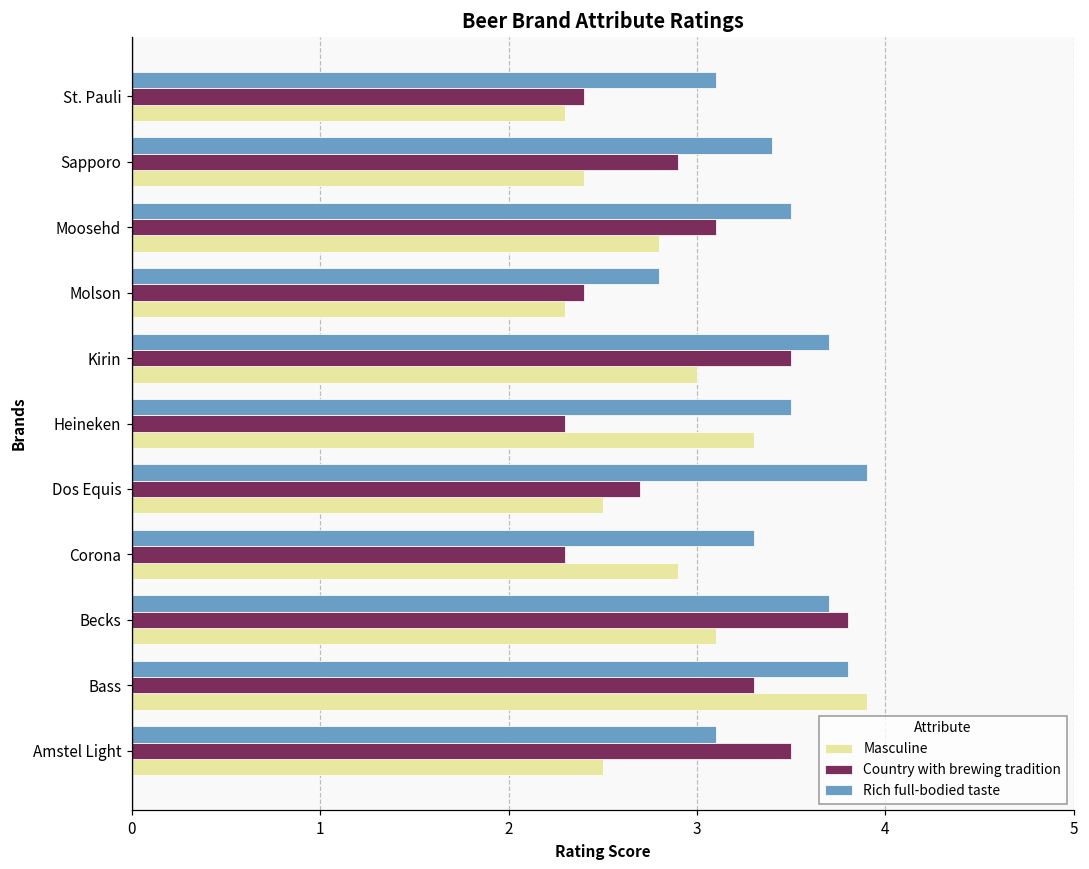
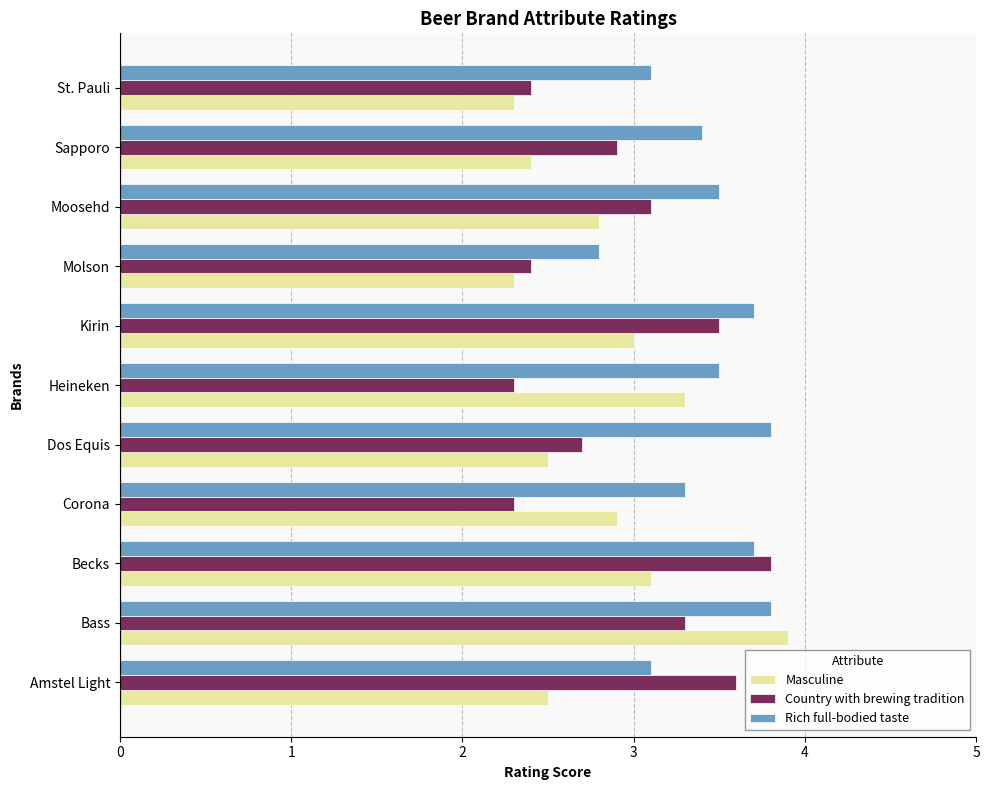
Rich full-bodied taste, Dos Equis: 3.9 -> 3.8
Country with brewing tradition, Amstel Light: 3.5 -> 3.6
